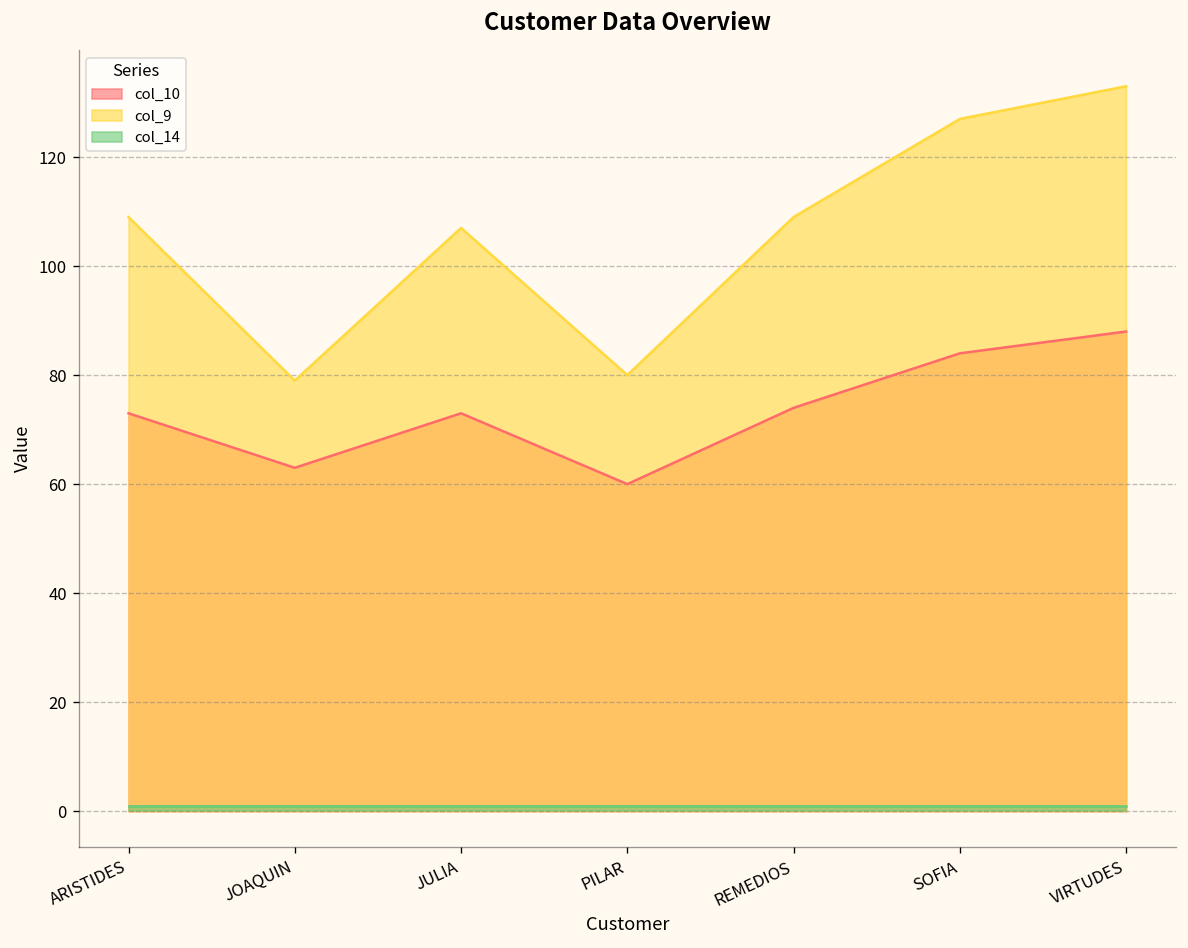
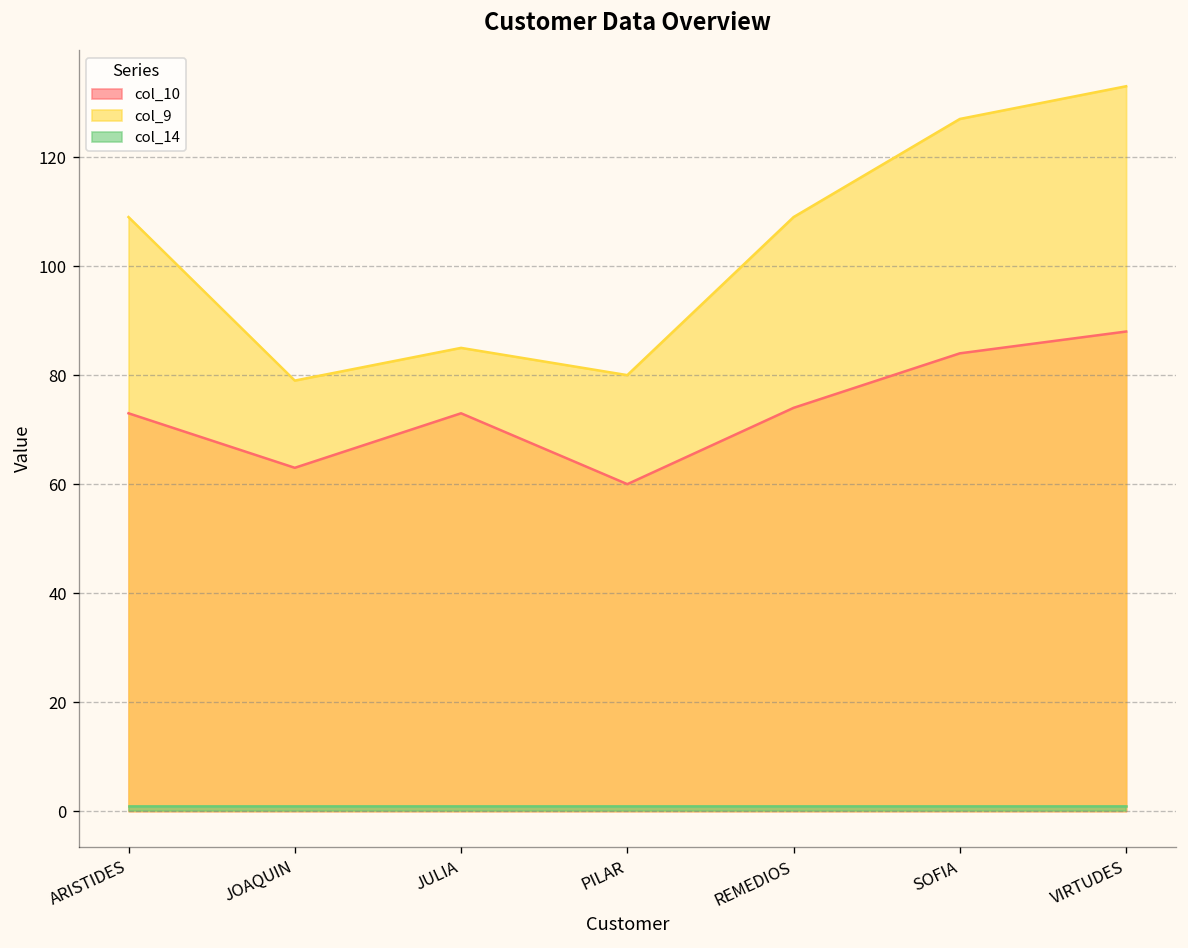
col_9, JULIA: 107 -> 85
